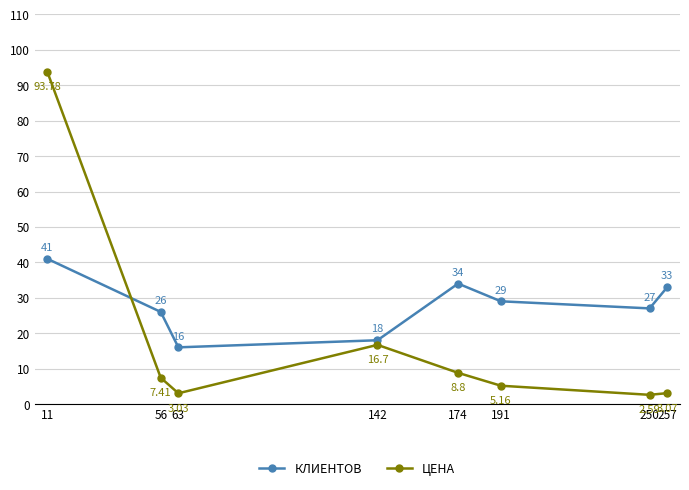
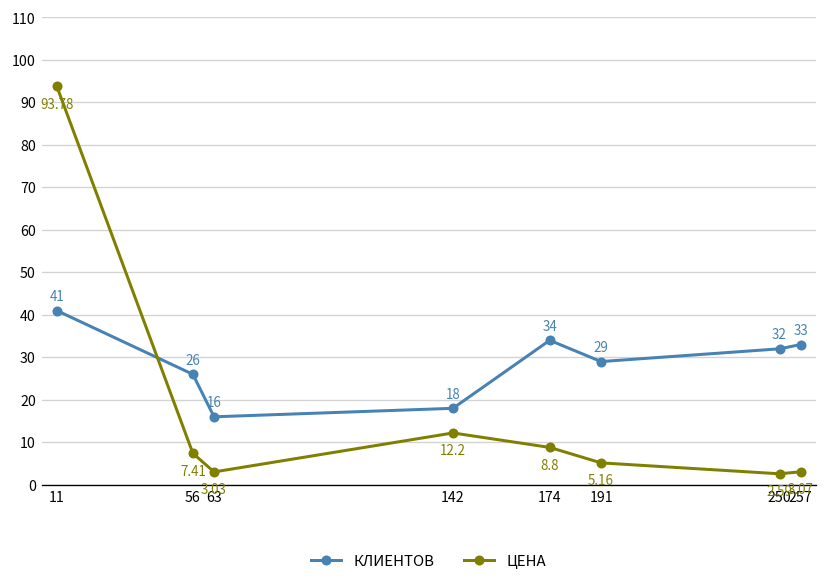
ЦЕНА, 142: 16.7 -> 12.2
КЛИЕНТОВ, 250: 27 -> 32
